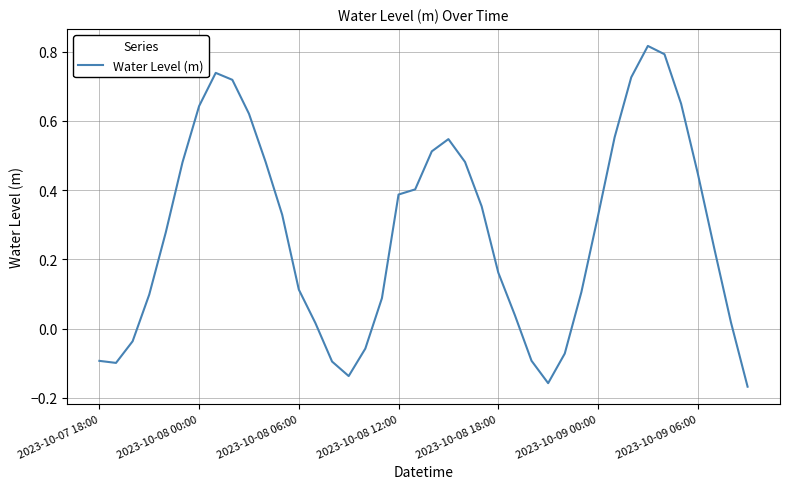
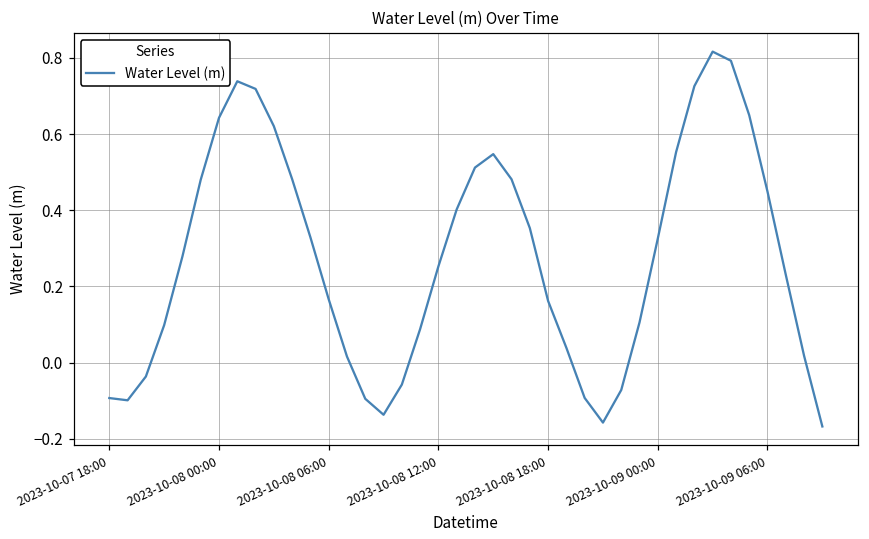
2023-10-08 06:00: 0.11 -> 0.17
2023-10-08 12:00: 0.39 -> 0.25
